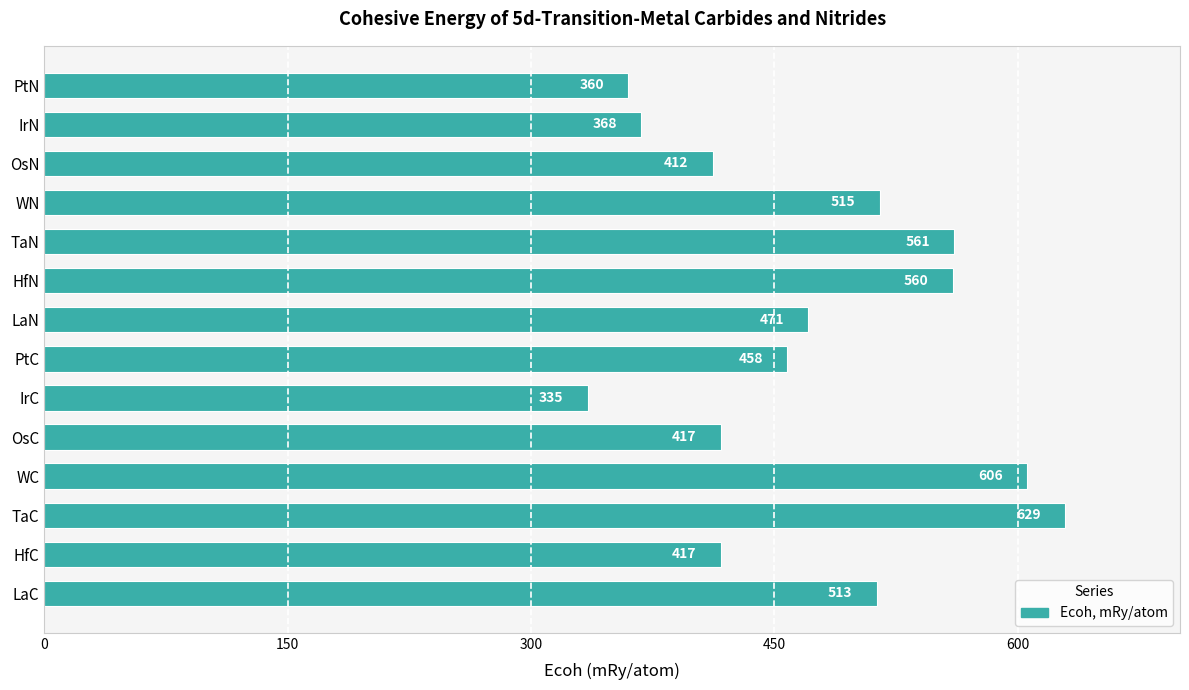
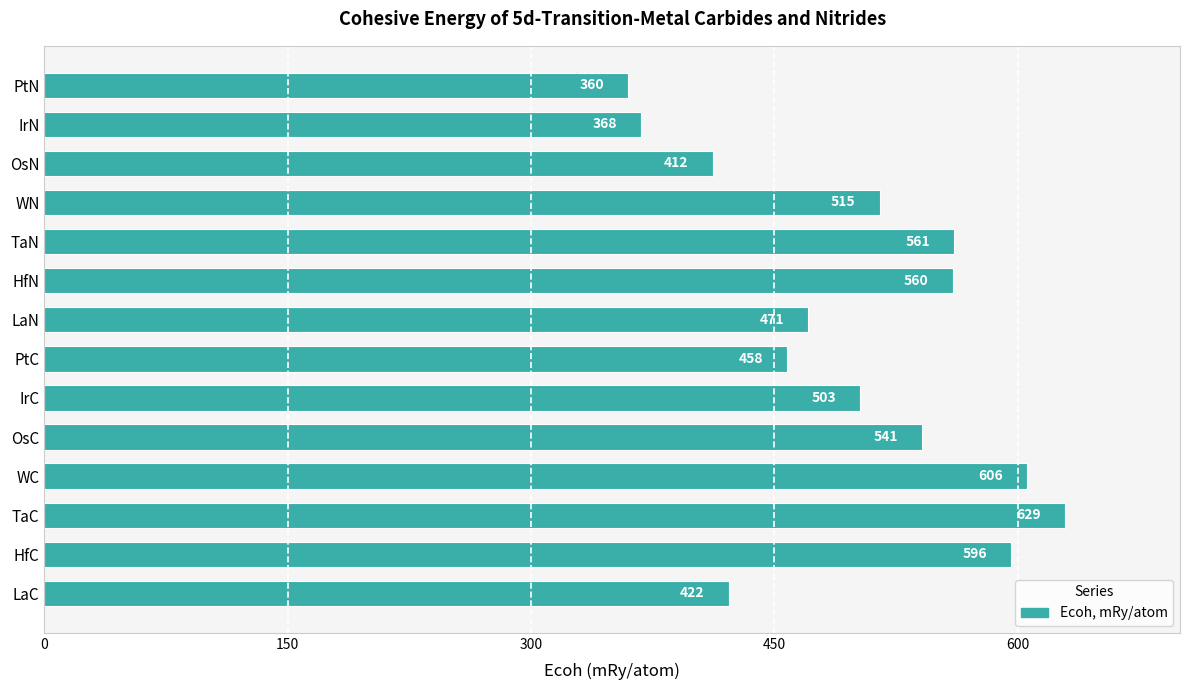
IrC: 335 -> 503
OsC: 417 -> 541
HfC: 417 -> 596
LaC: 513 -> 422
